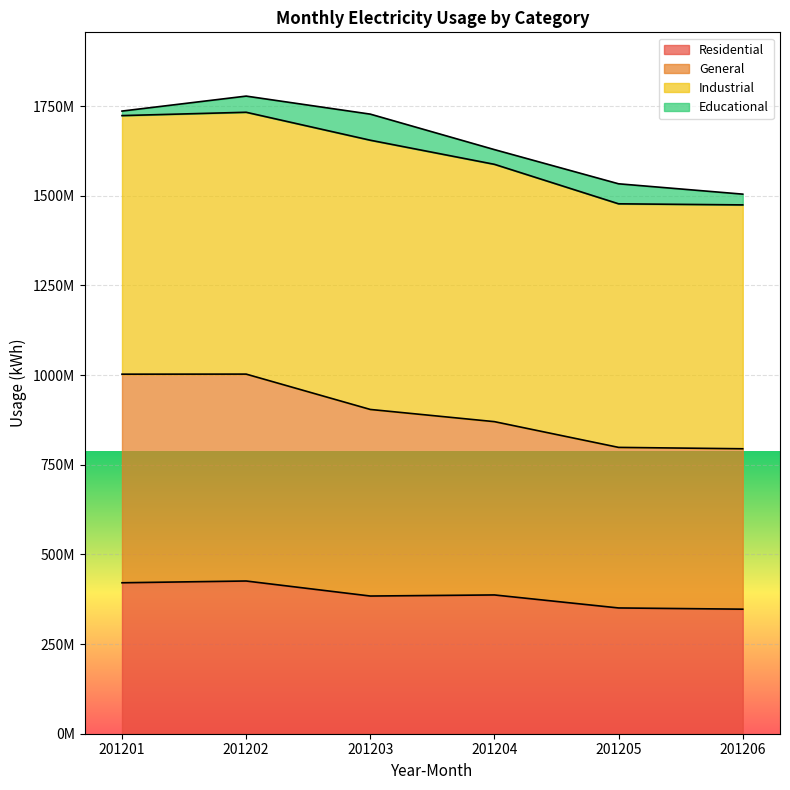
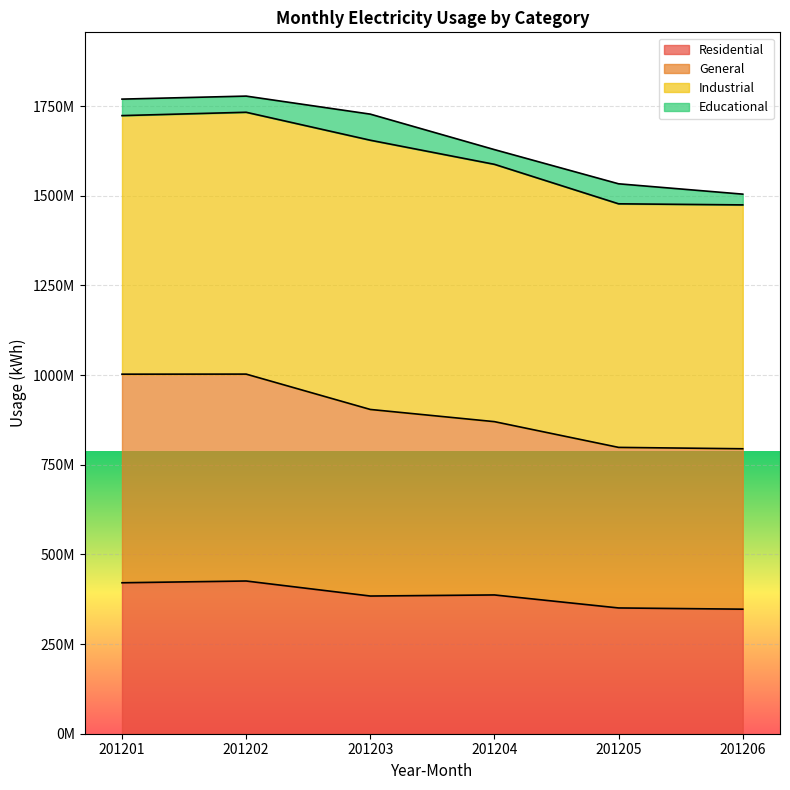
Educational, 201201: 10000000 -> 50000000
